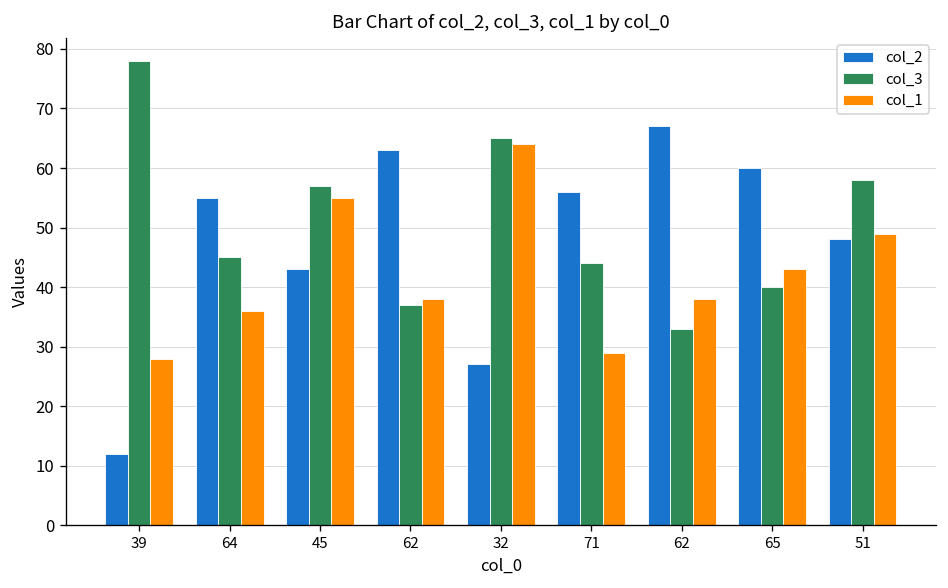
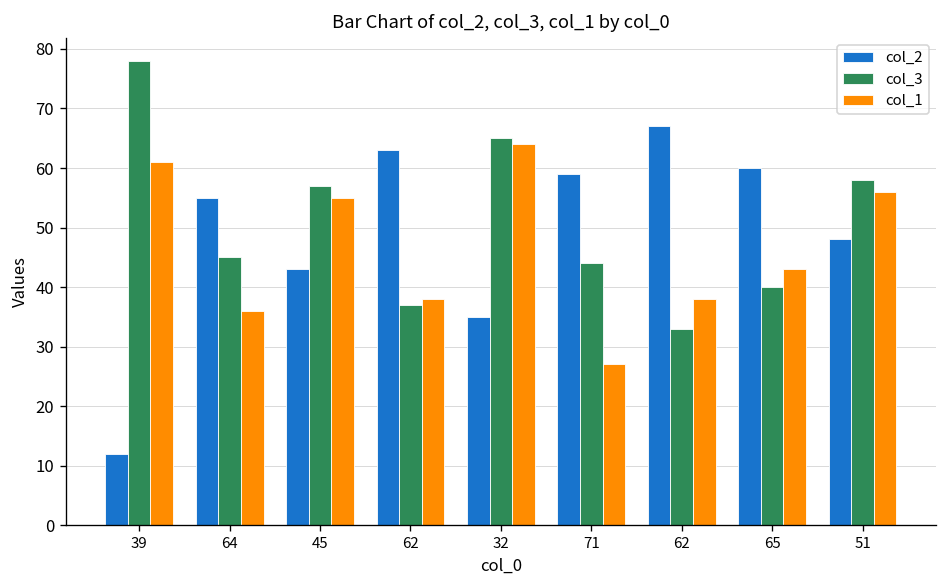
col_1, 39: 28 -> 61
col_2, 32: 27 -> 35
col_2, 71: 56 -> 59
col_1, 71: 29 -> 27
col_1, 51: 49 -> 56
